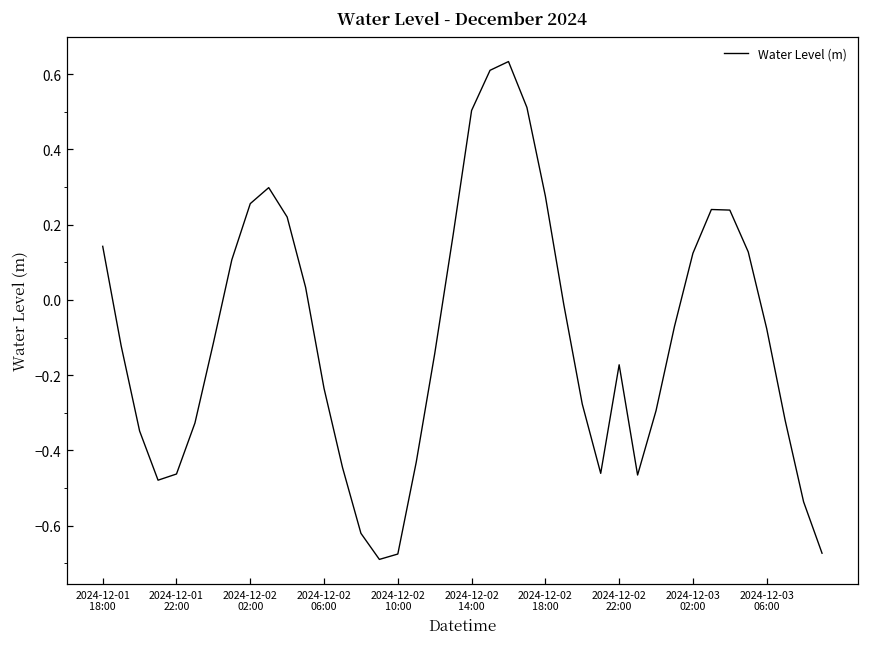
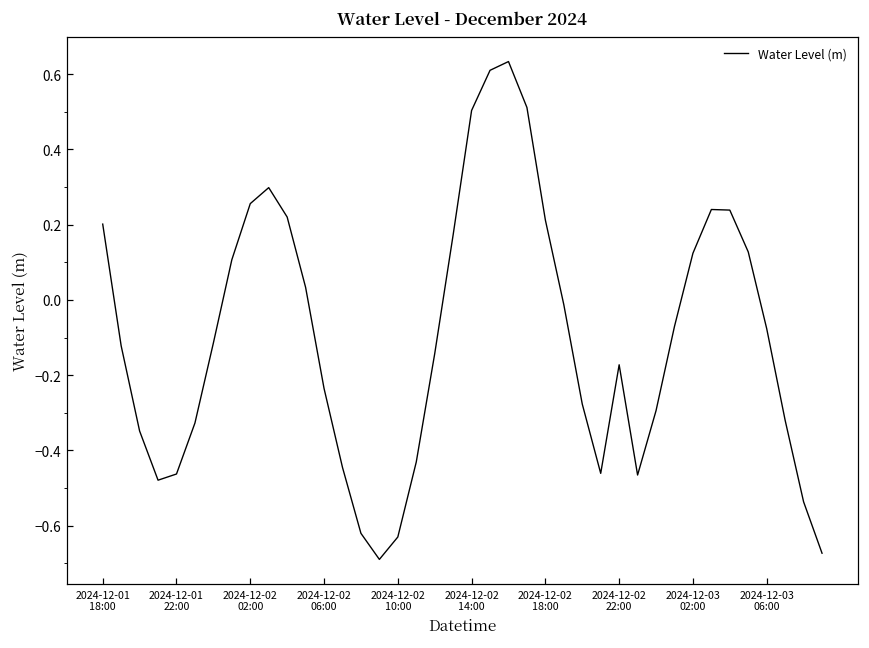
2024-12-01 18:00: 0.14 -> 0.20
2024-12-02 10:00: -0.68 -> -0.63
2024-12-02 18:00: 0.28 -> 0.21
